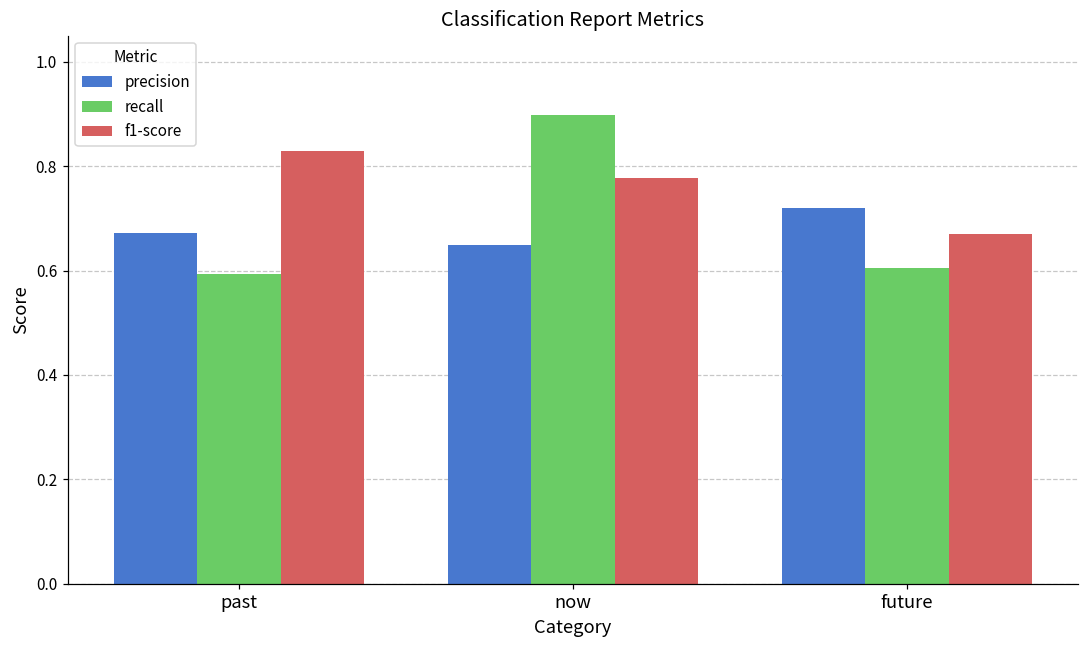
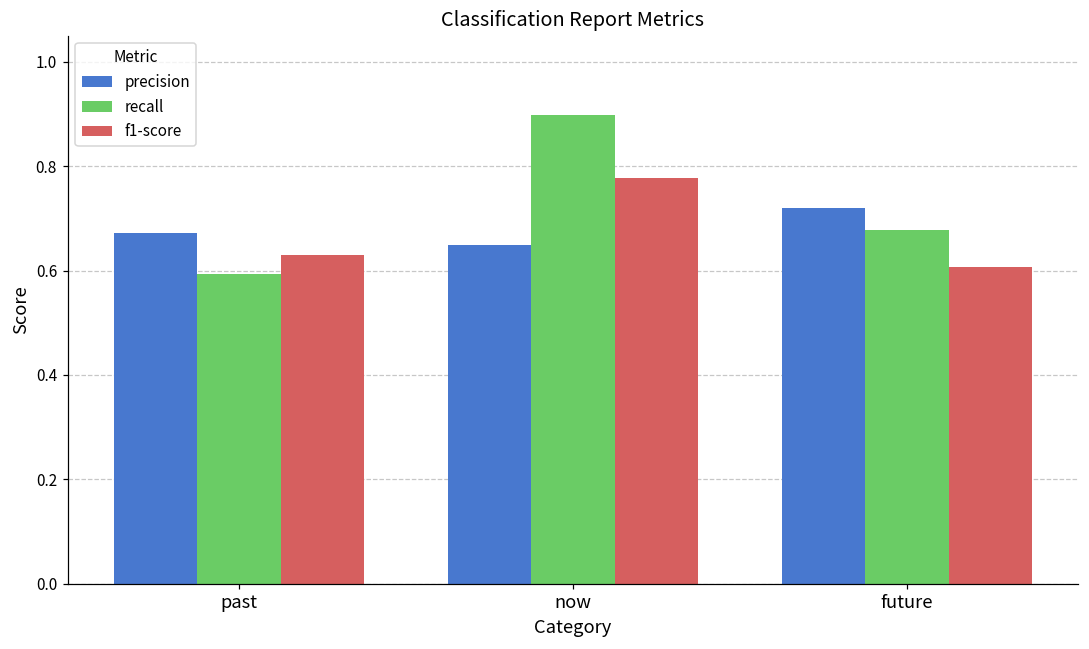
f1-score, past: 0.83 -> 0.63
recall, future: 0.61 -> 0.68
f1-score, future: 0.67 -> 0.61
